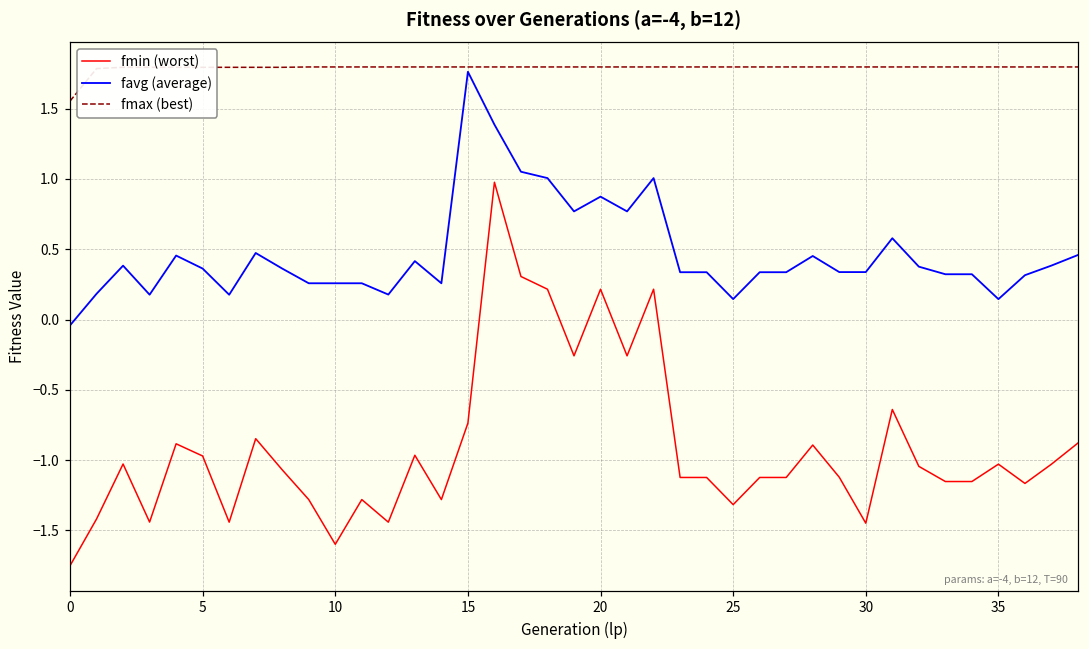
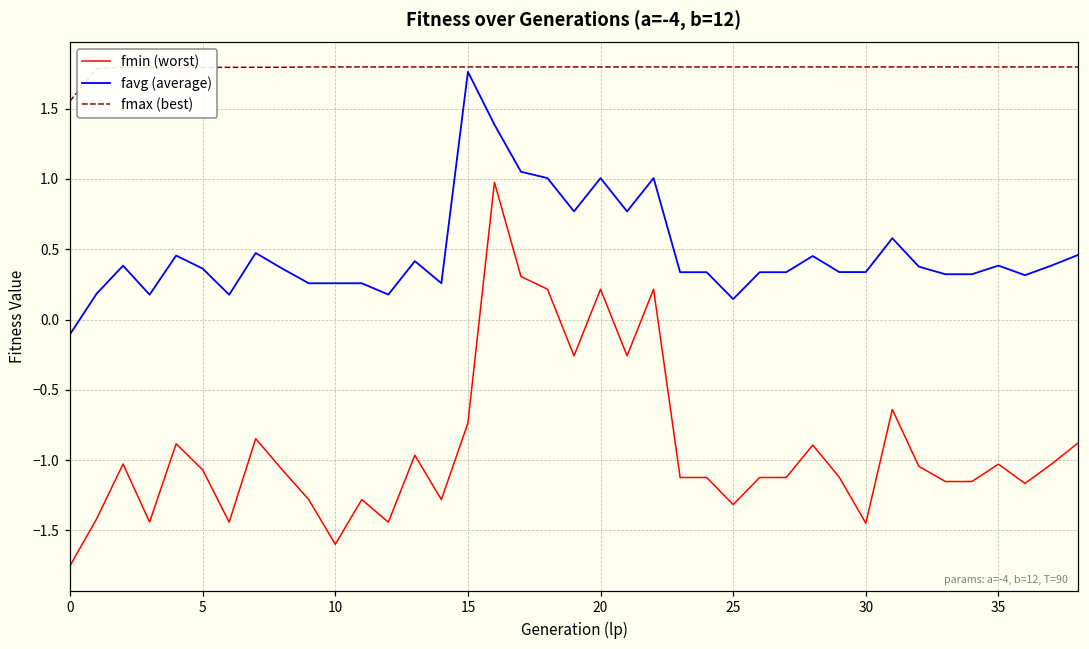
favg (average), 0: -0.04 -> -0.10
fmin (worst), 5: -0.97 -> -1.07
favg (average), 20: 0.87 -> 1.01
favg (average), 35: 0.14 -> 0.38
